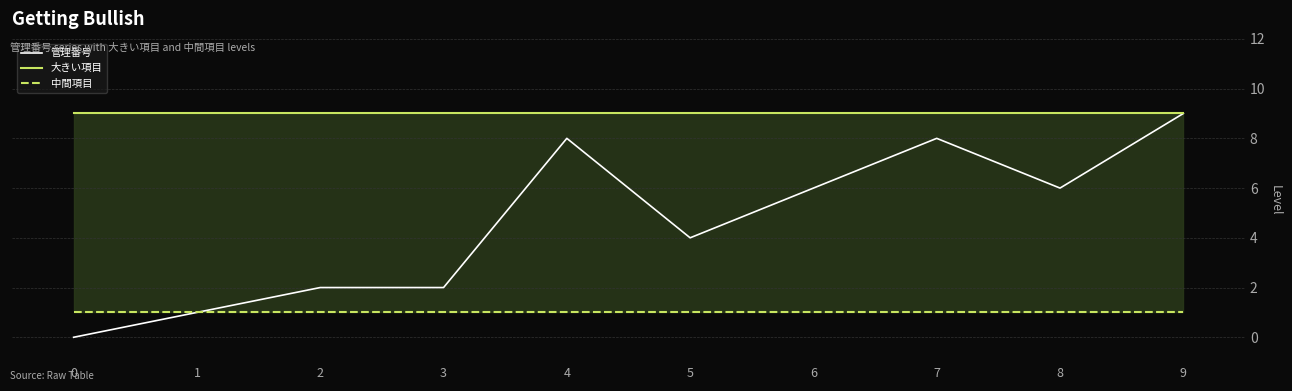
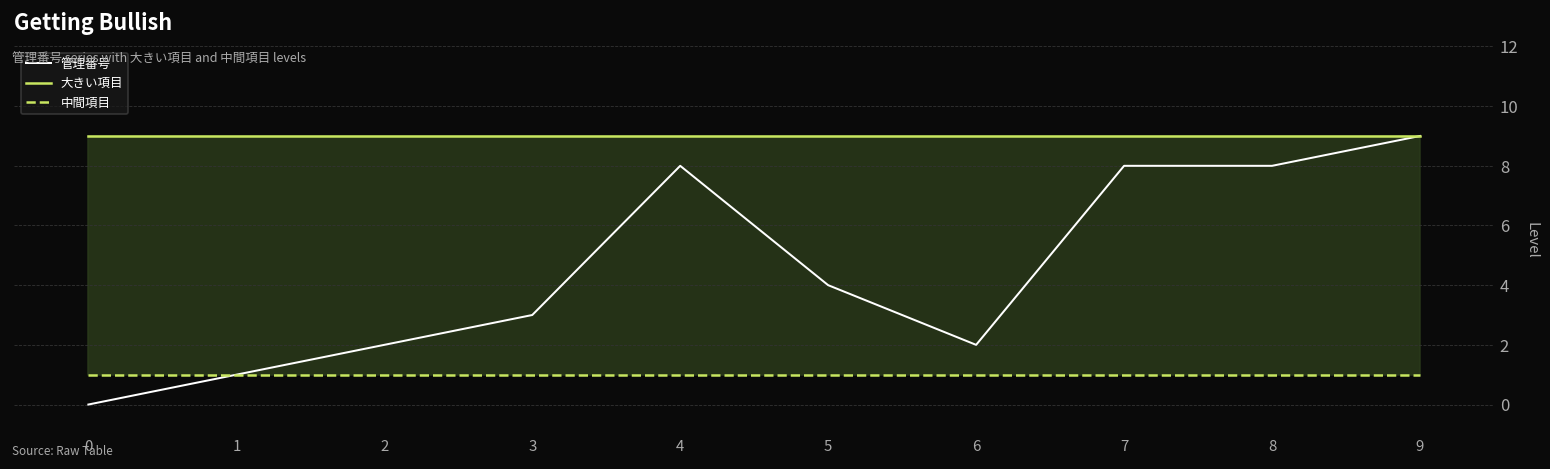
管理番号, 3: 2 -> 3
管理番号, 6: 6 -> 2
管理番号, 8: 6 -> 8
